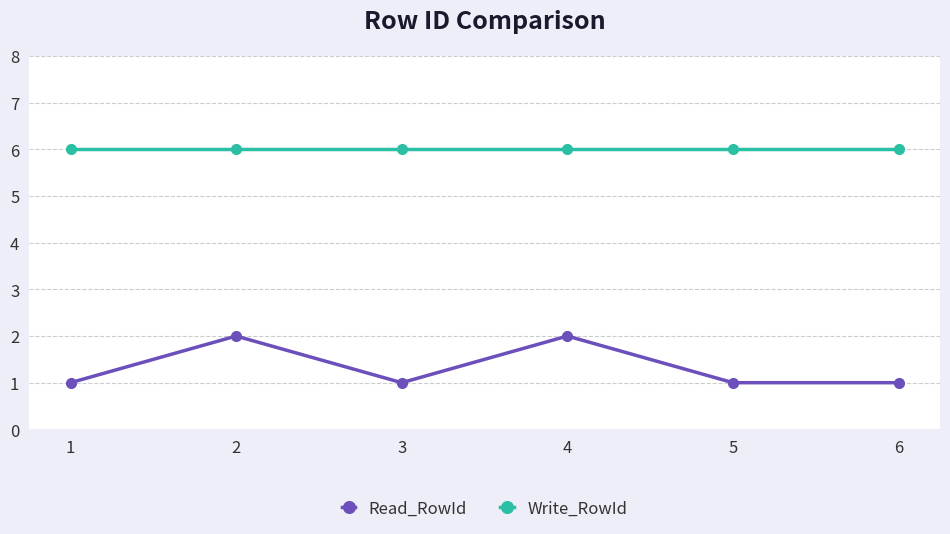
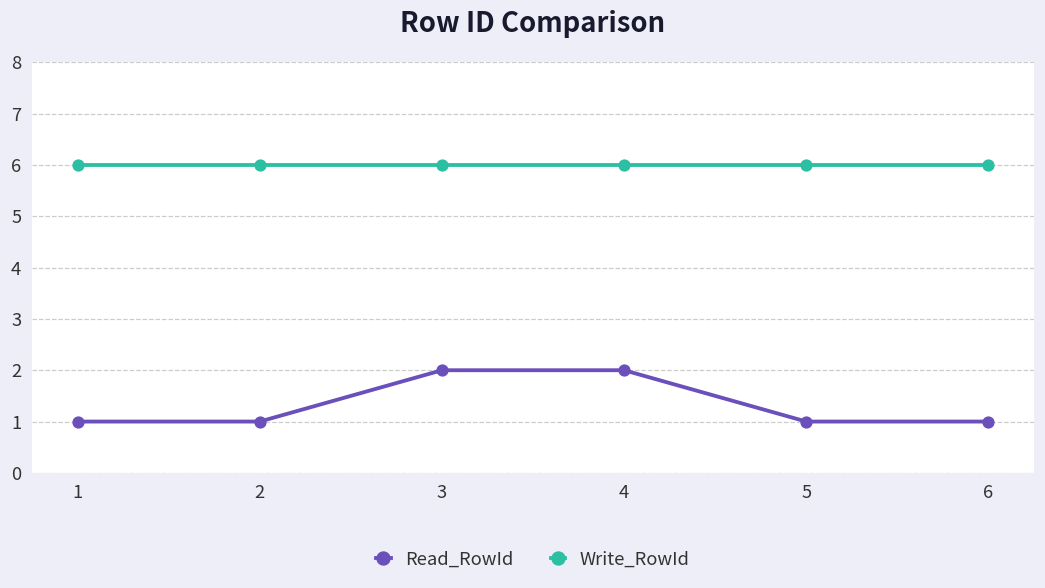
Read_RowId, 2: 2 -> 1
Read_RowId, 3: 1 -> 2
